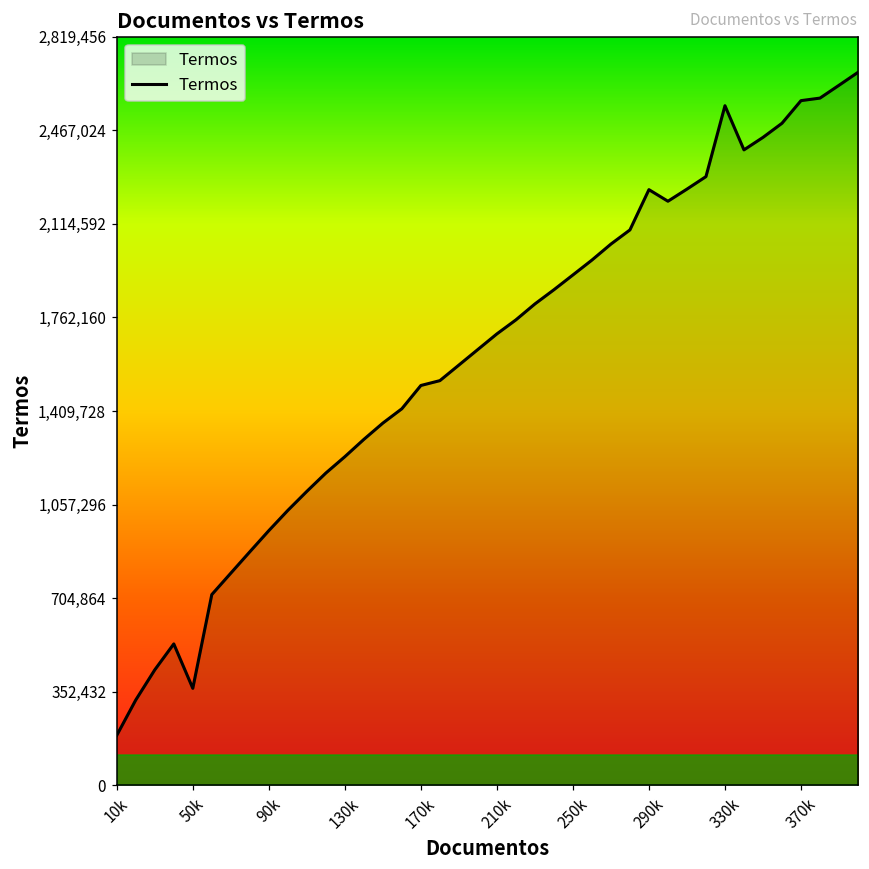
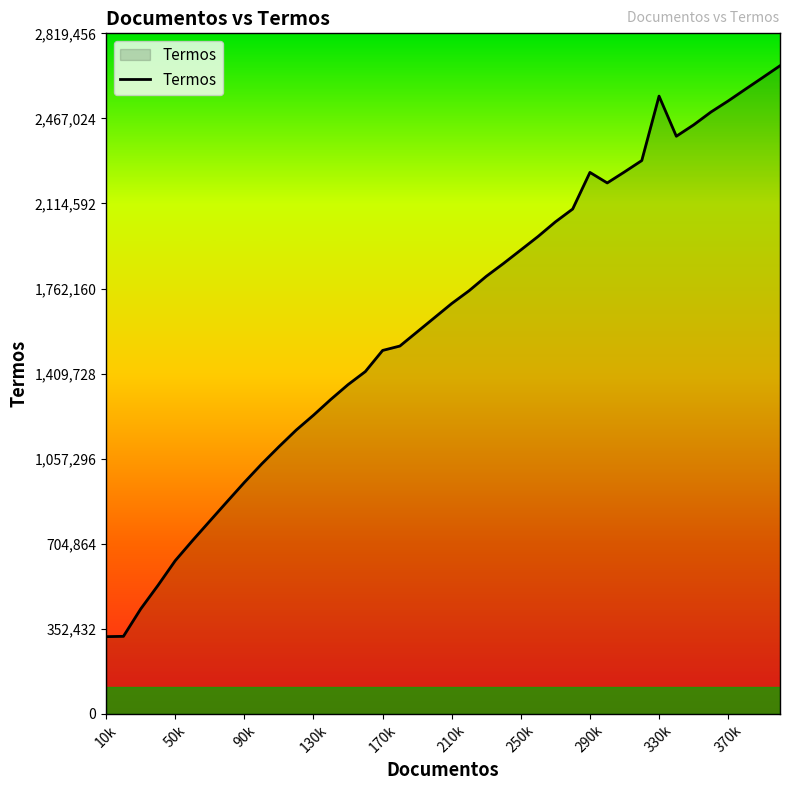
Termos, 10k: 190,000 -> 320,000
Termos, 50k: 370,000 -> 640,000
Termos, 370k: 2,580,000 -> 2,540,000
